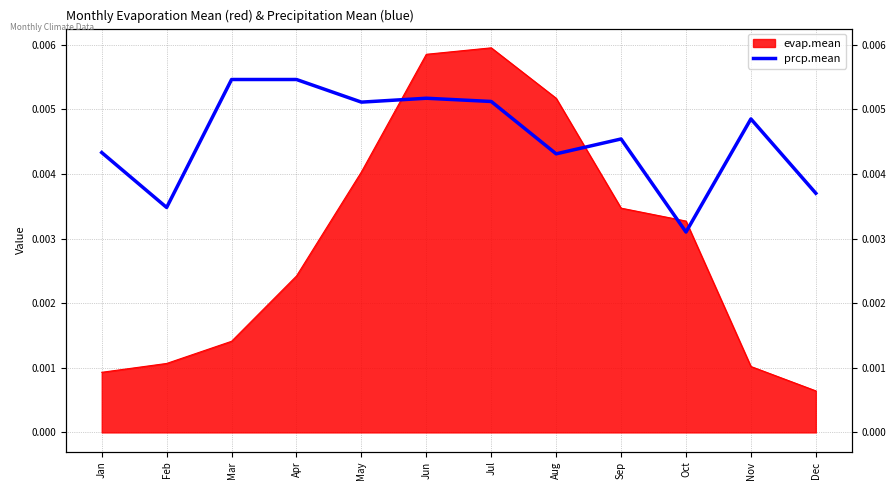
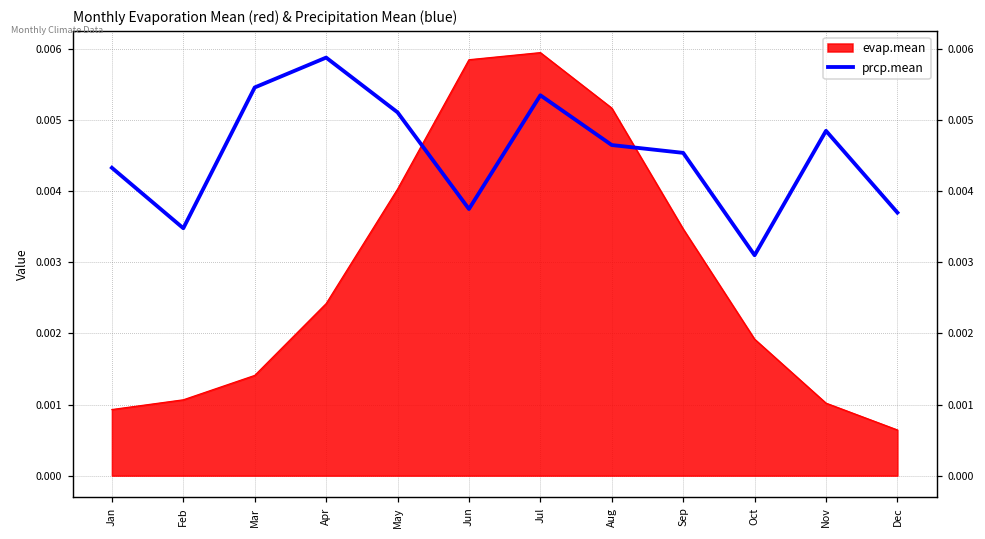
prcp.mean, Apr: 0.0055 -> 0.0059
prcp.mean, Jun: 0.0052 -> 0.0038
prcp.mean, Jul: 0.0051 -> 0.0054
prcp.mean, Aug: 0.0043 -> 0.0047
evap.mean, Oct: 0.0033 -> 0.0019
